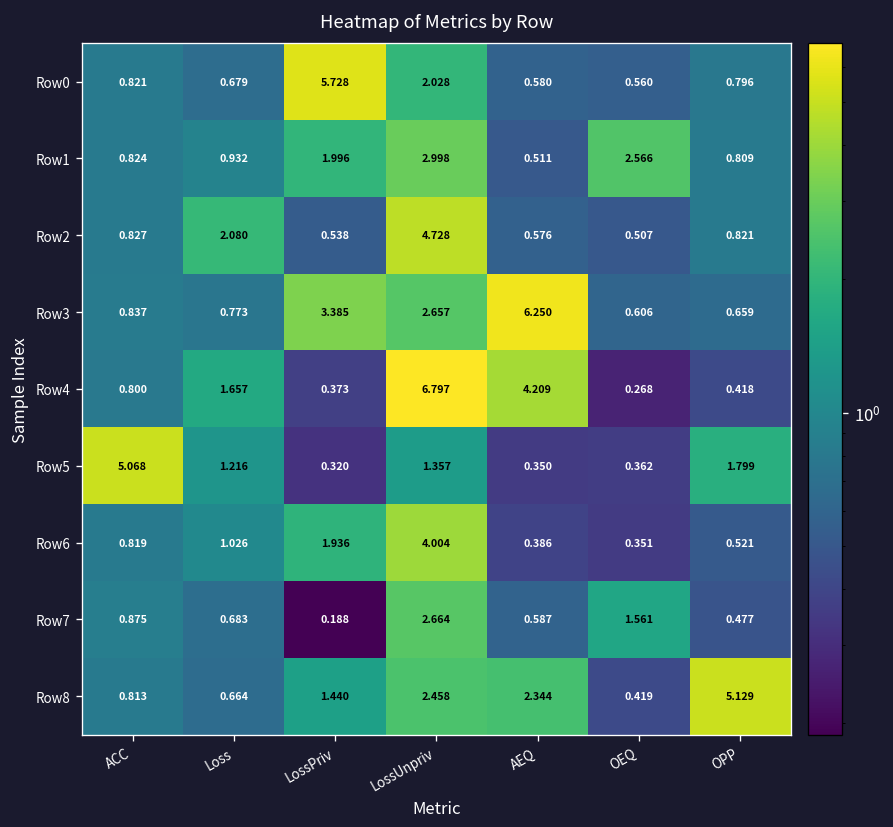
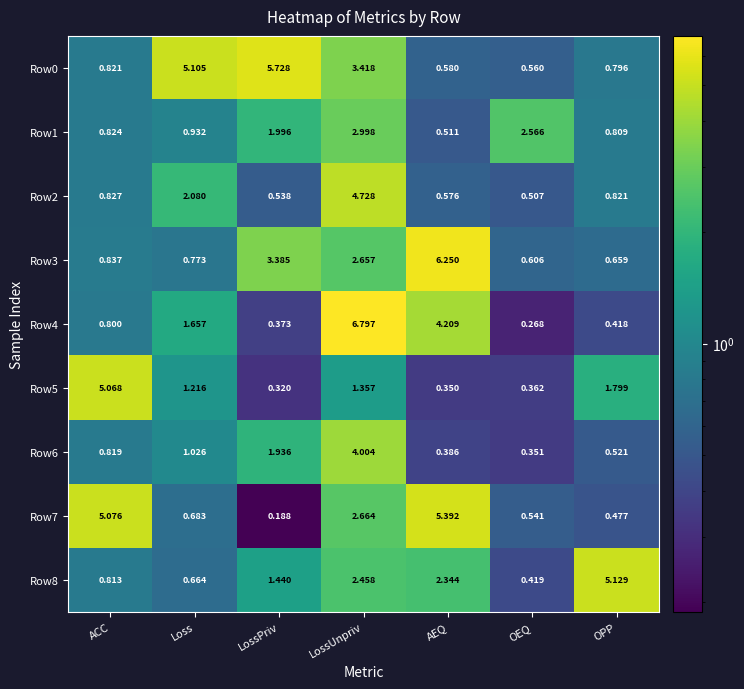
Row0, Loss: 0.679 -> 5.105
Row0, LossUnpriv: 2.028 -> 3.418
Row7, ACC: 0.875 -> 5.076
Row7, AEQ: 0.587 -> 5.392
Row7, OEQ: 1.561 -> 0.541
